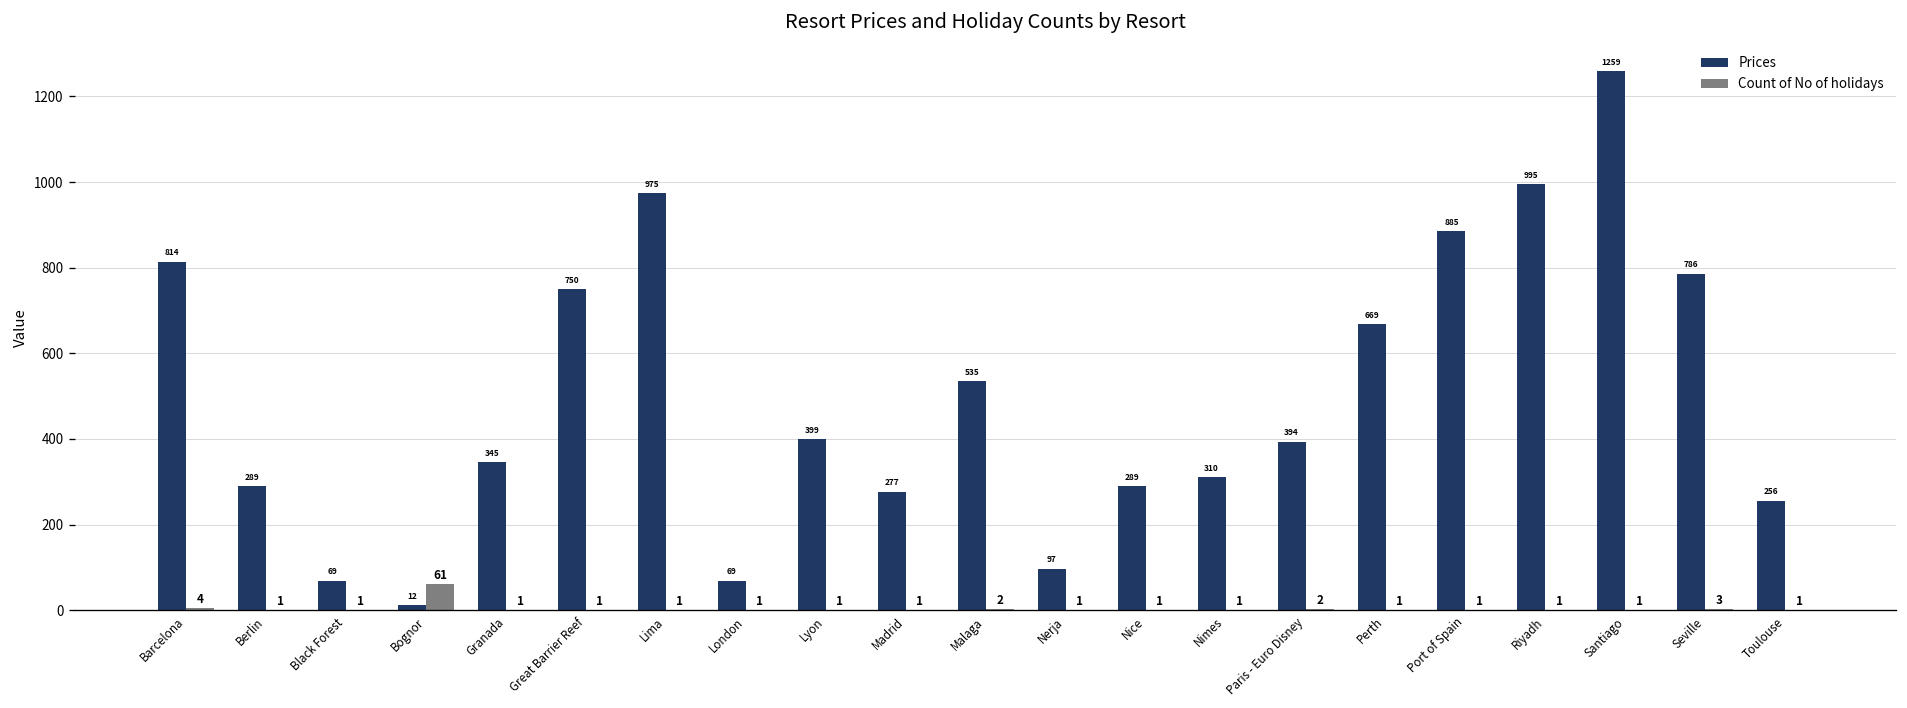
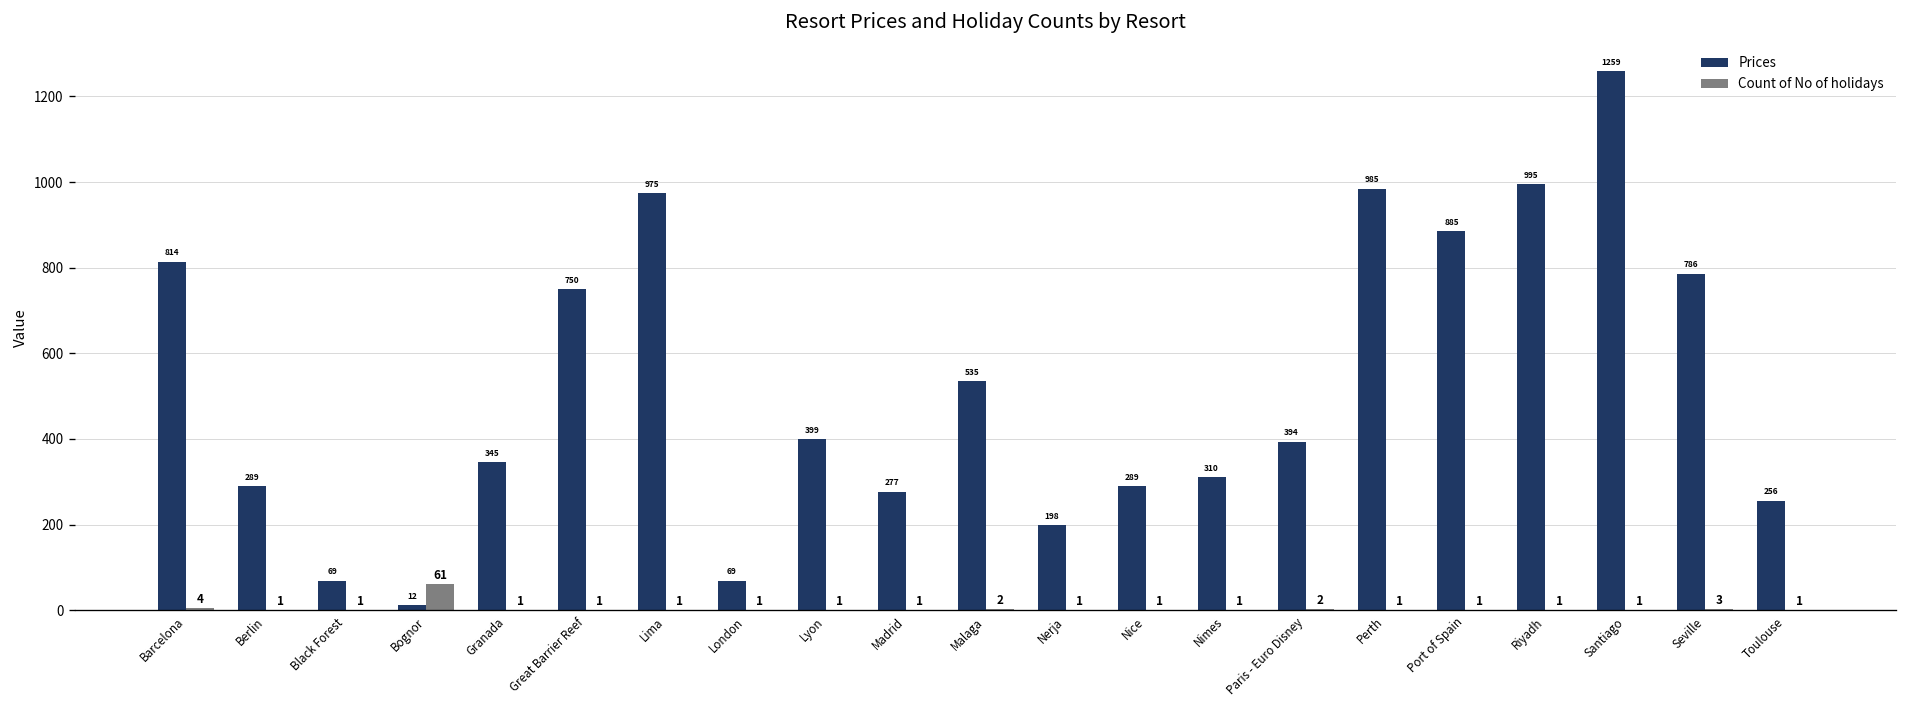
Prices, Nerja: 97 -> 198
Prices, Perth: 669 -> 985
